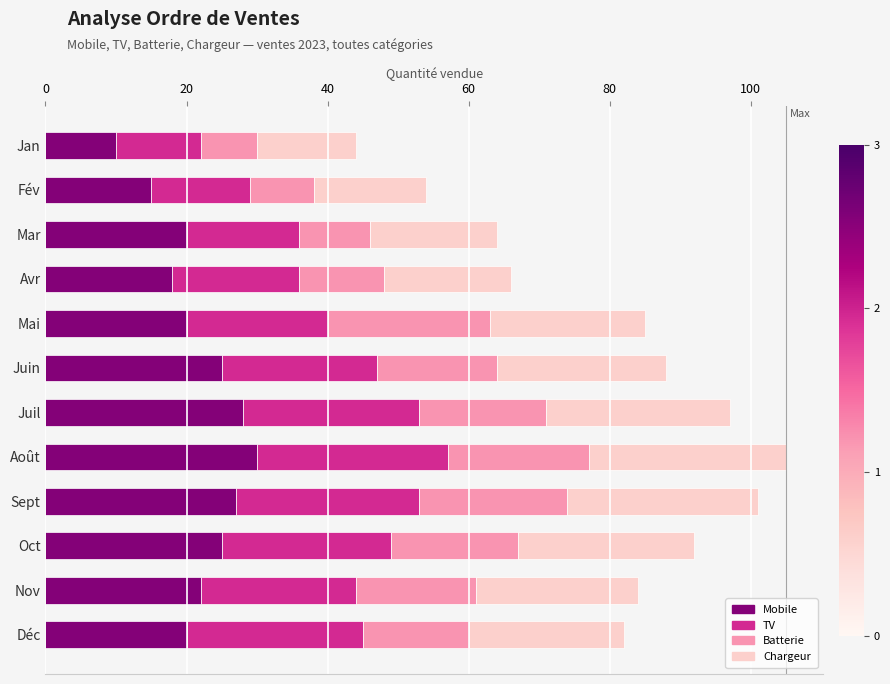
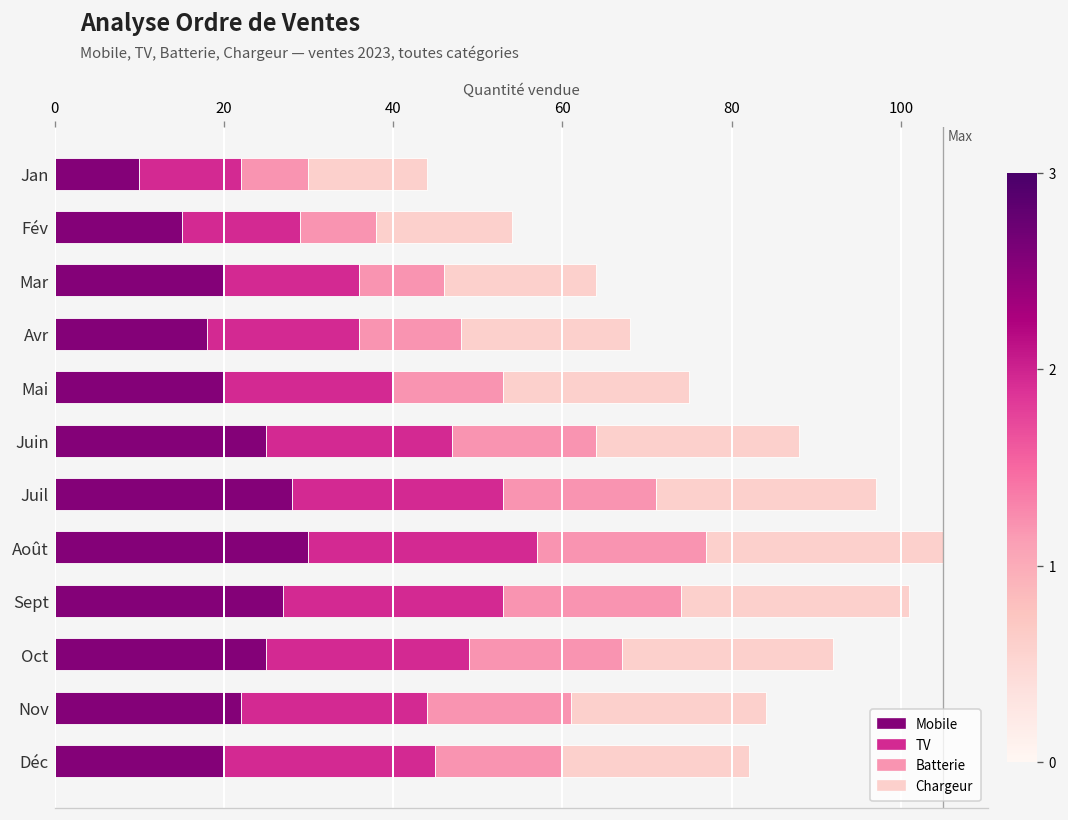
Chargeur, Avr: 18 -> 20
Batterie, Mai: 23 -> 13
